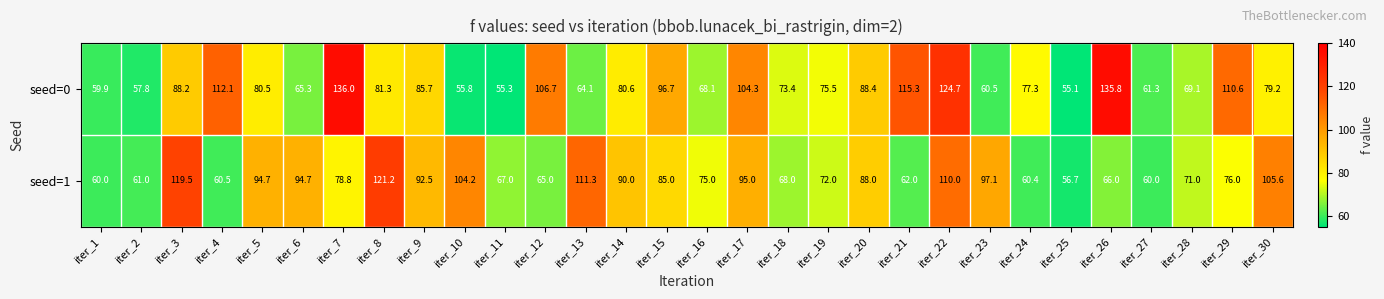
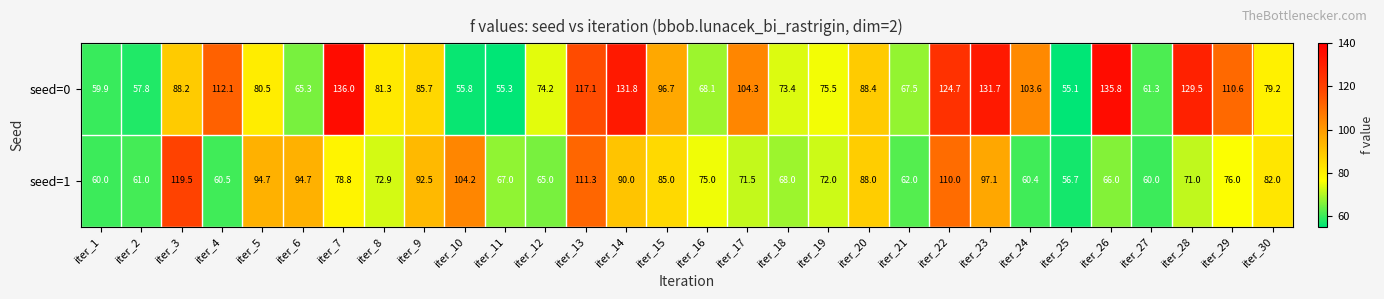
seed=0, iter_12: 106.7 -> 74.2
seed=0, iter_13: 64.1 -> 117.1
seed=0, iter_14: 80.6 -> 131.8
seed=0, iter_21: 115.3 -> 67.5
seed=0, iter_23: 60.5 -> 131.7
seed=0, iter_24: 77.3 -> 103.6
seed=0, iter_28: 69.1 -> 129.5
seed=1, iter_8: 121.2 -> 72.9
seed=1, iter_17: 95.0 -> 71.5
seed=1, iter_30: 105.6 -> 82.0
